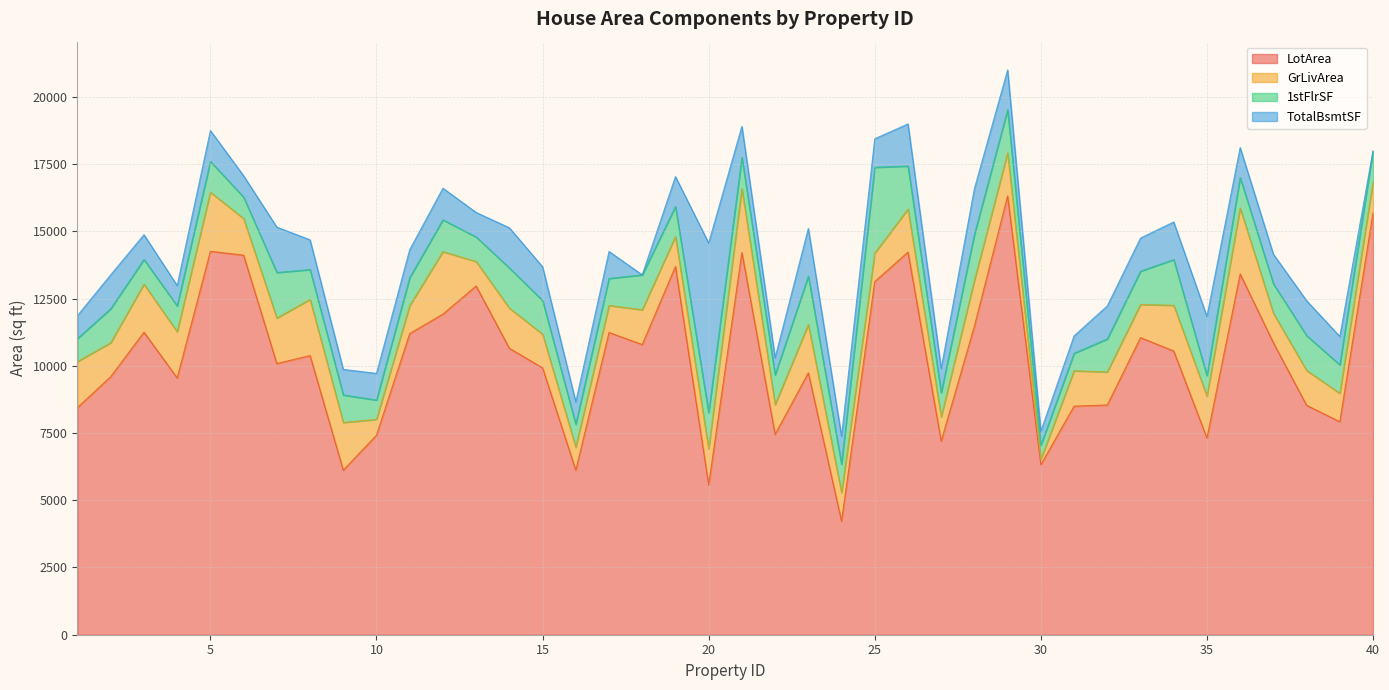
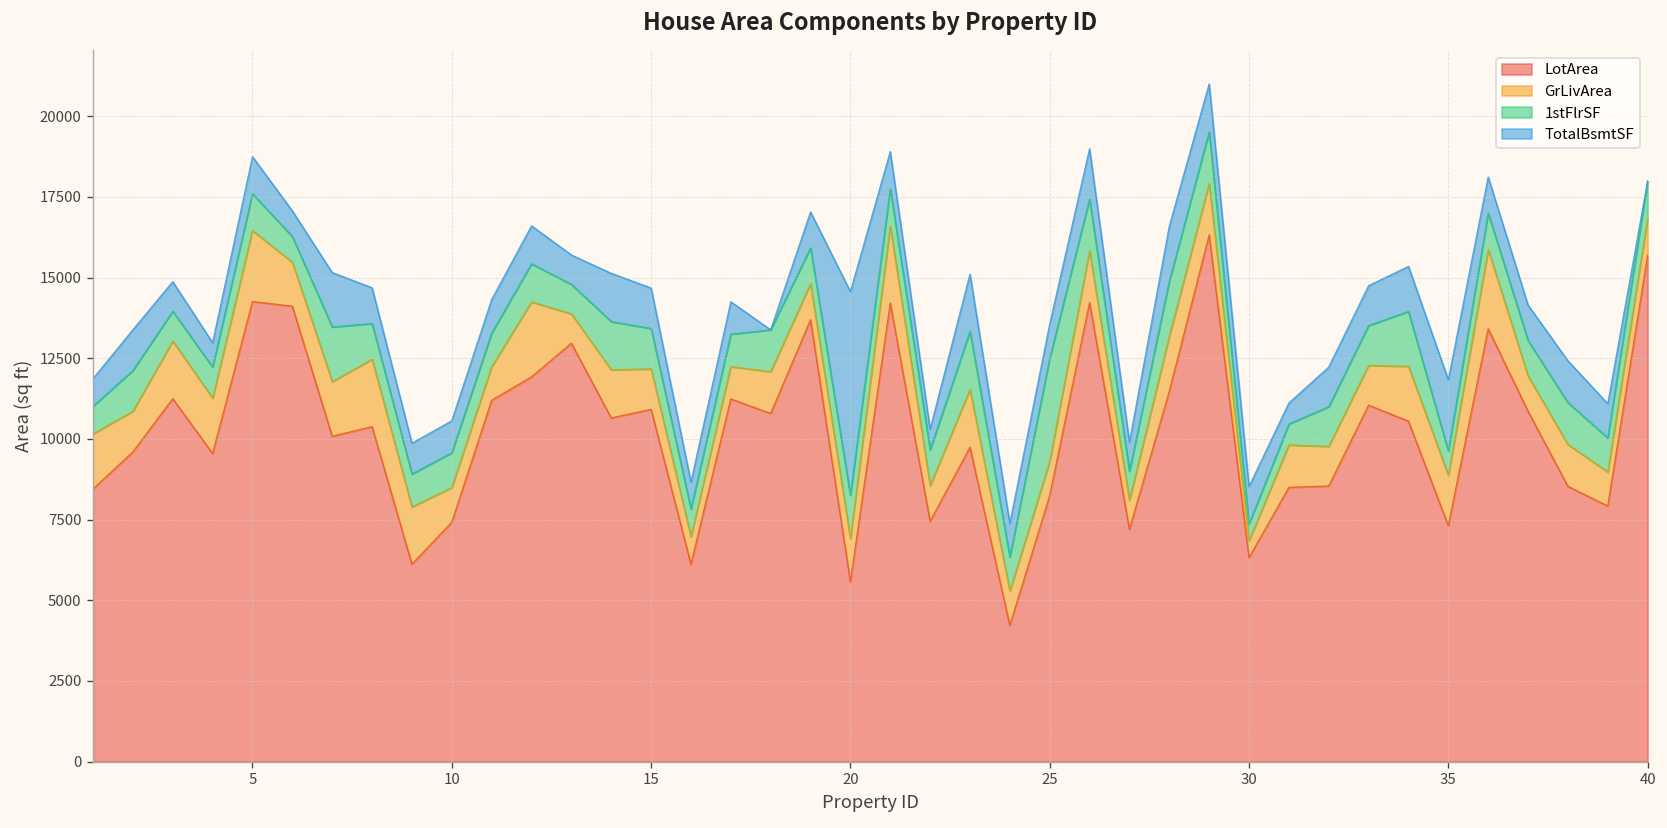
GrLivArea, 10: 600 -> 1100
1stFlrSF, 10: 700 -> 1100
LotArea, 15: 9900 -> 10900
LotArea, 25: 13100 -> 8200
GrLivArea, 30: 200 -> 500
TotalBsmtSF, 30: 500 -> 1200
